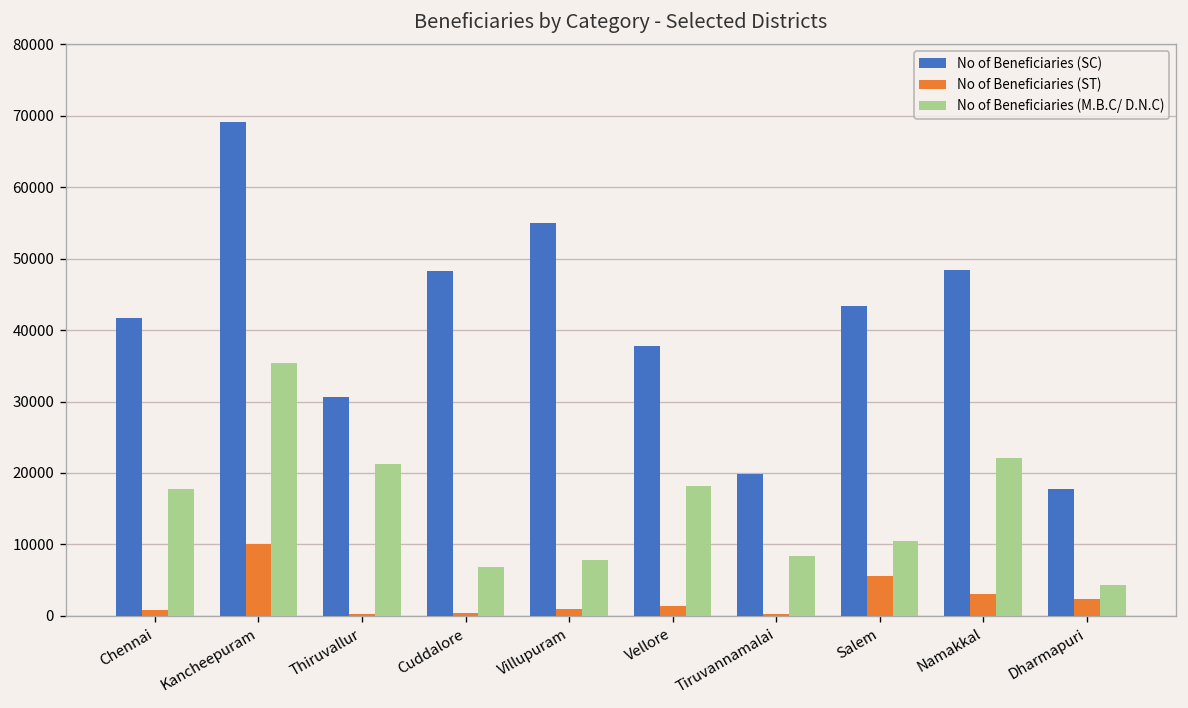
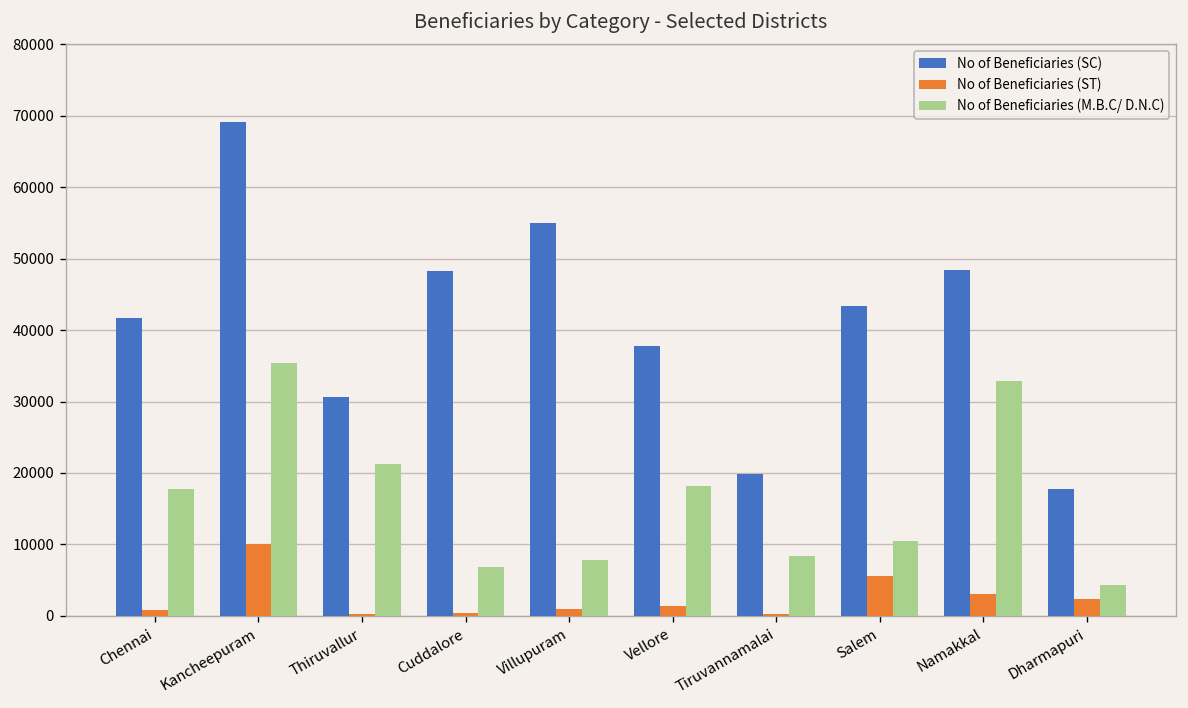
No of Beneficiaries (M.B.C/ D.N.C), Namakkal: 22000 -> 33000
